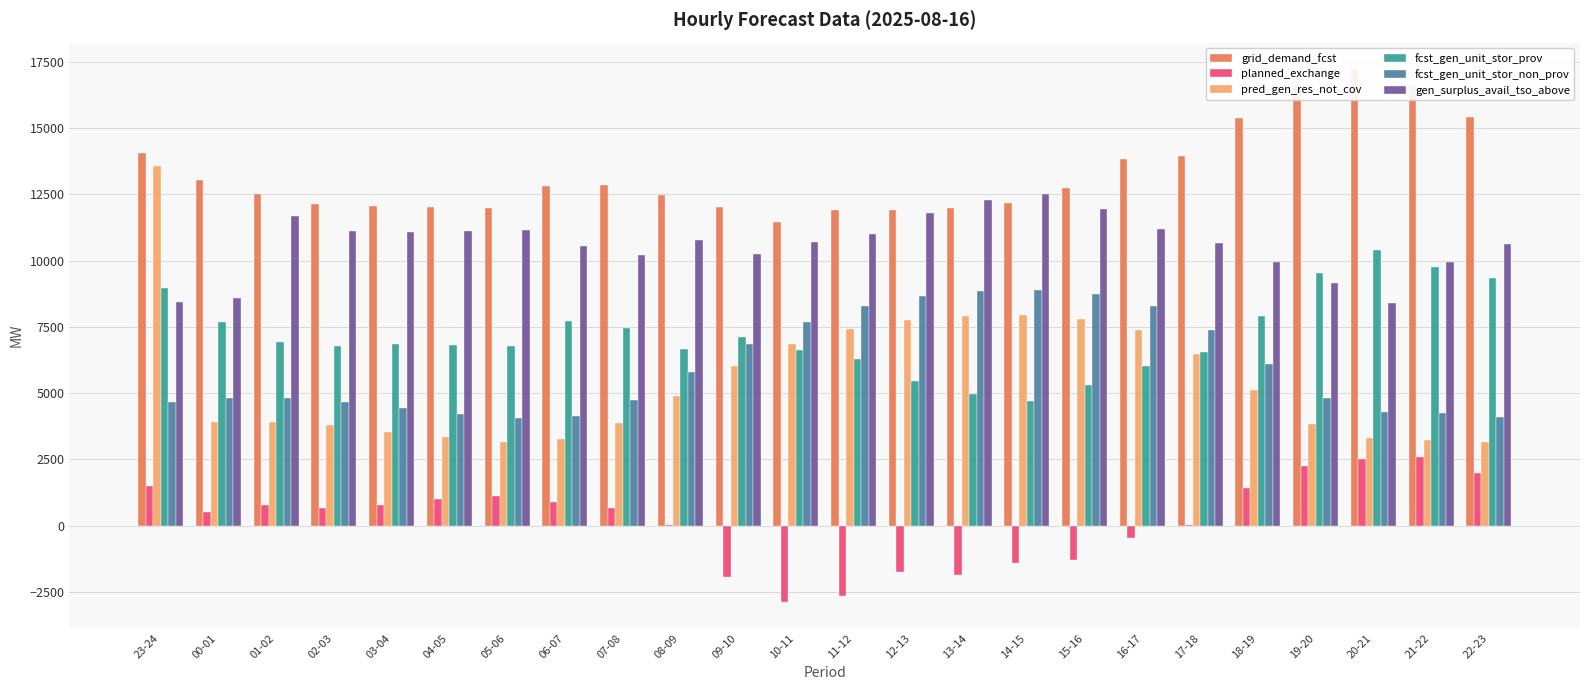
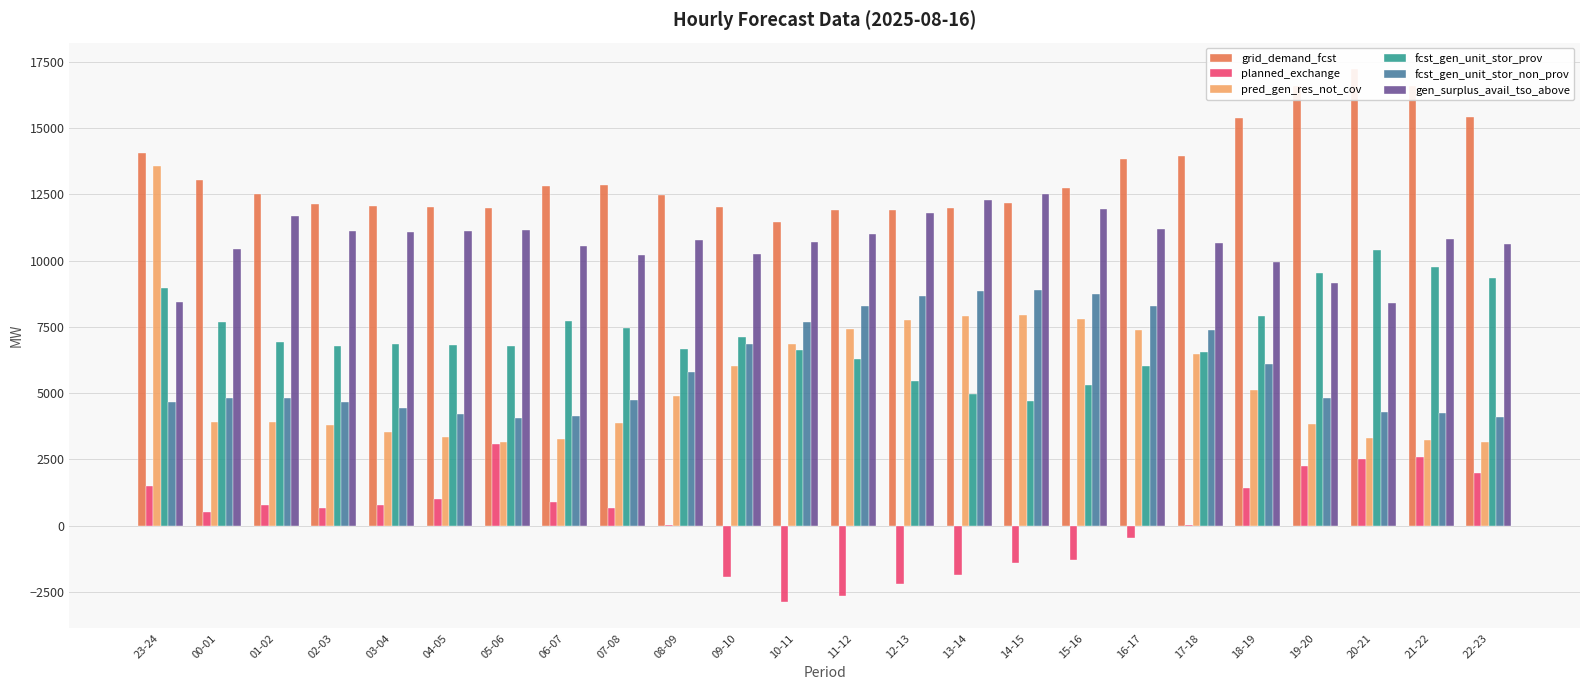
gen_surplus_avail_tso_above, 00-01: 8600 -> 10400
planned_exchange, 05-06: 1100 -> 3100
planned_exchange, 12-13: -1700 -> -2200
gen_surplus_avail_tso_above, 21-22: 10000 -> 10800
